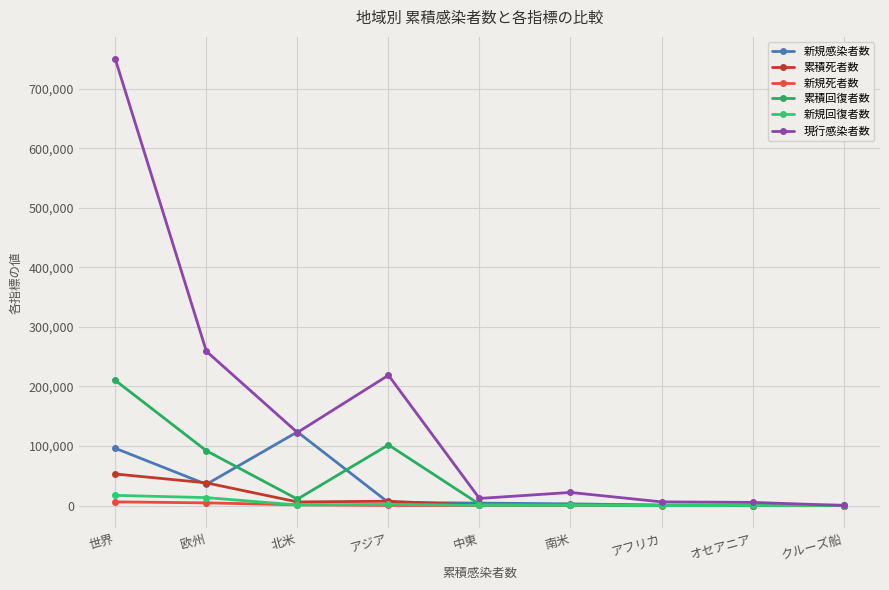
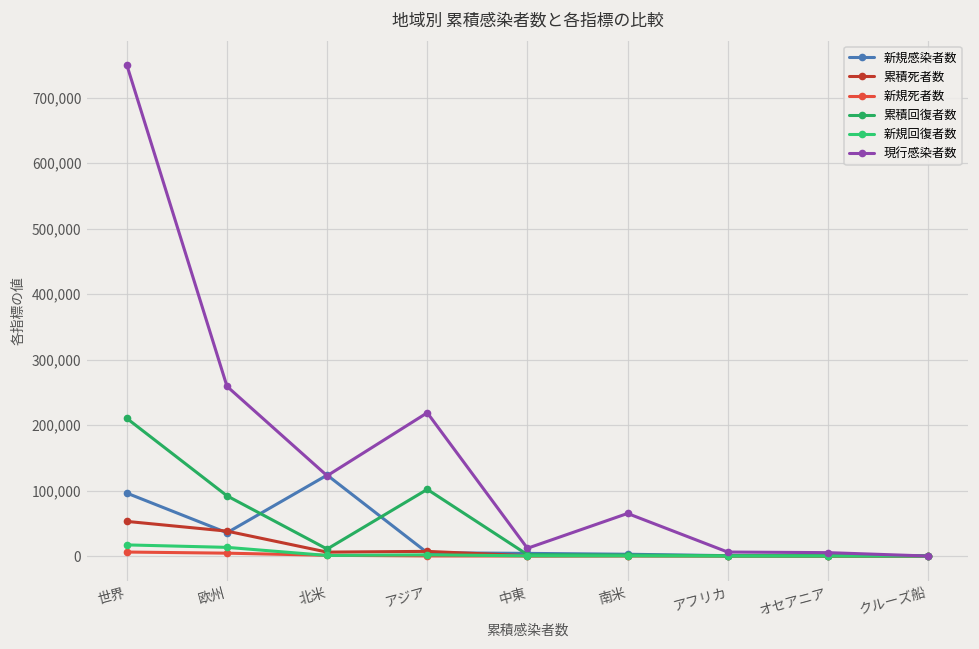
現行感染者数, 南米: 20,000 -> 70,000
